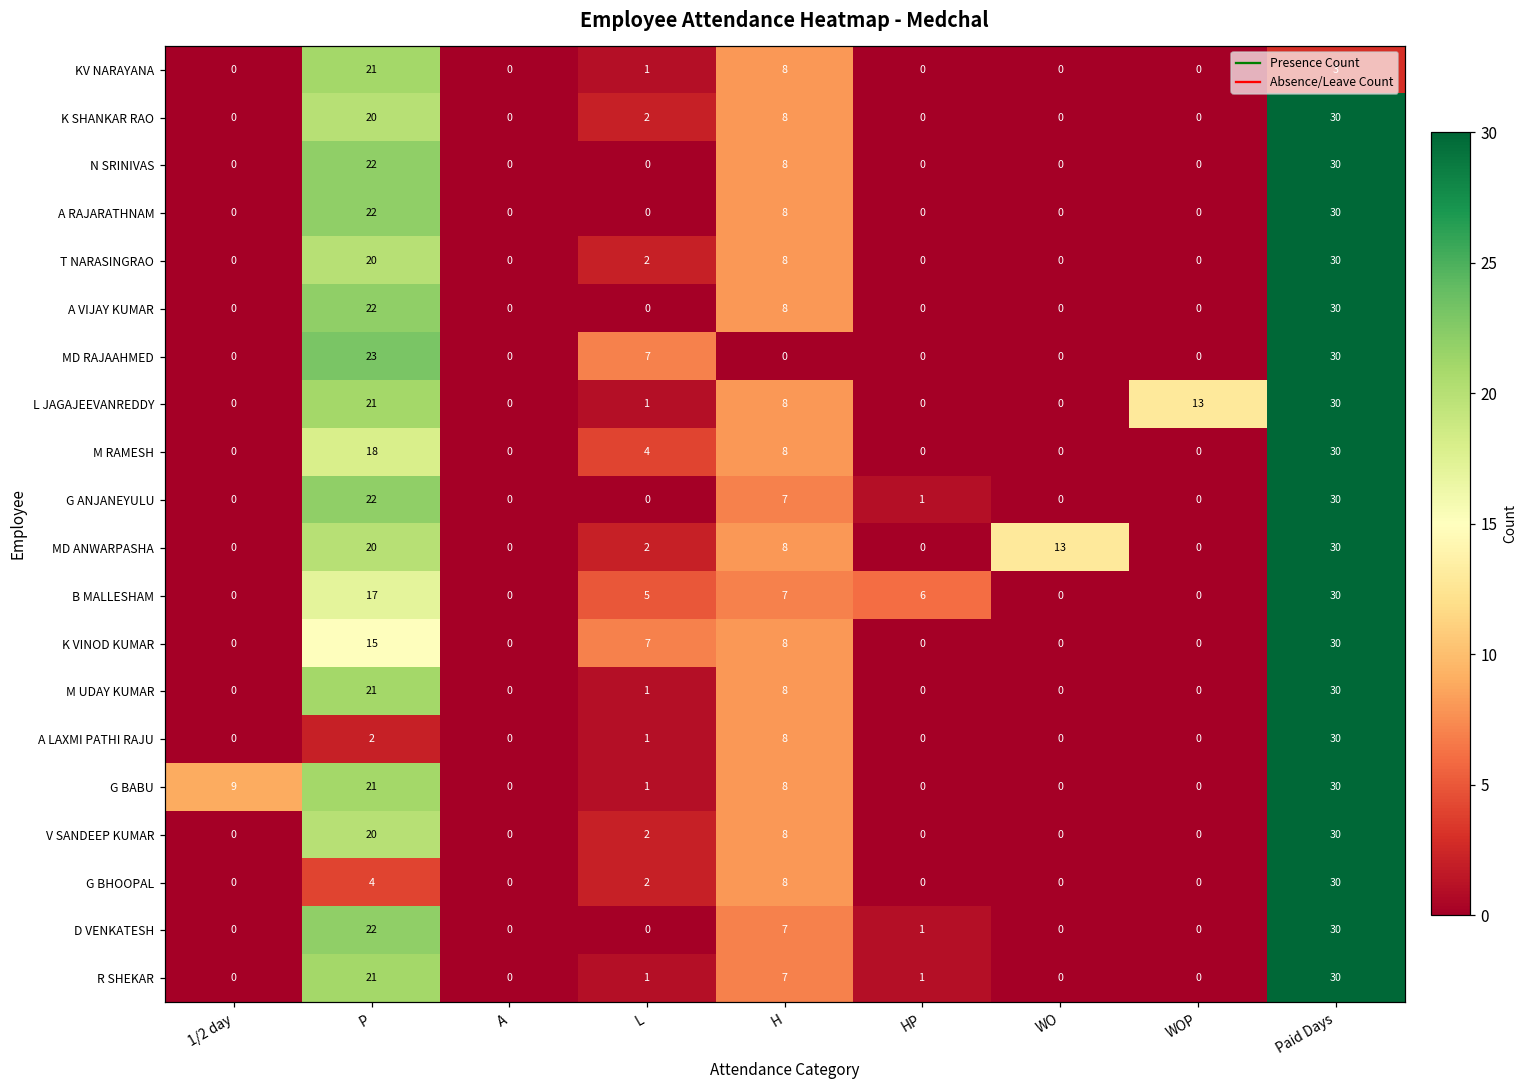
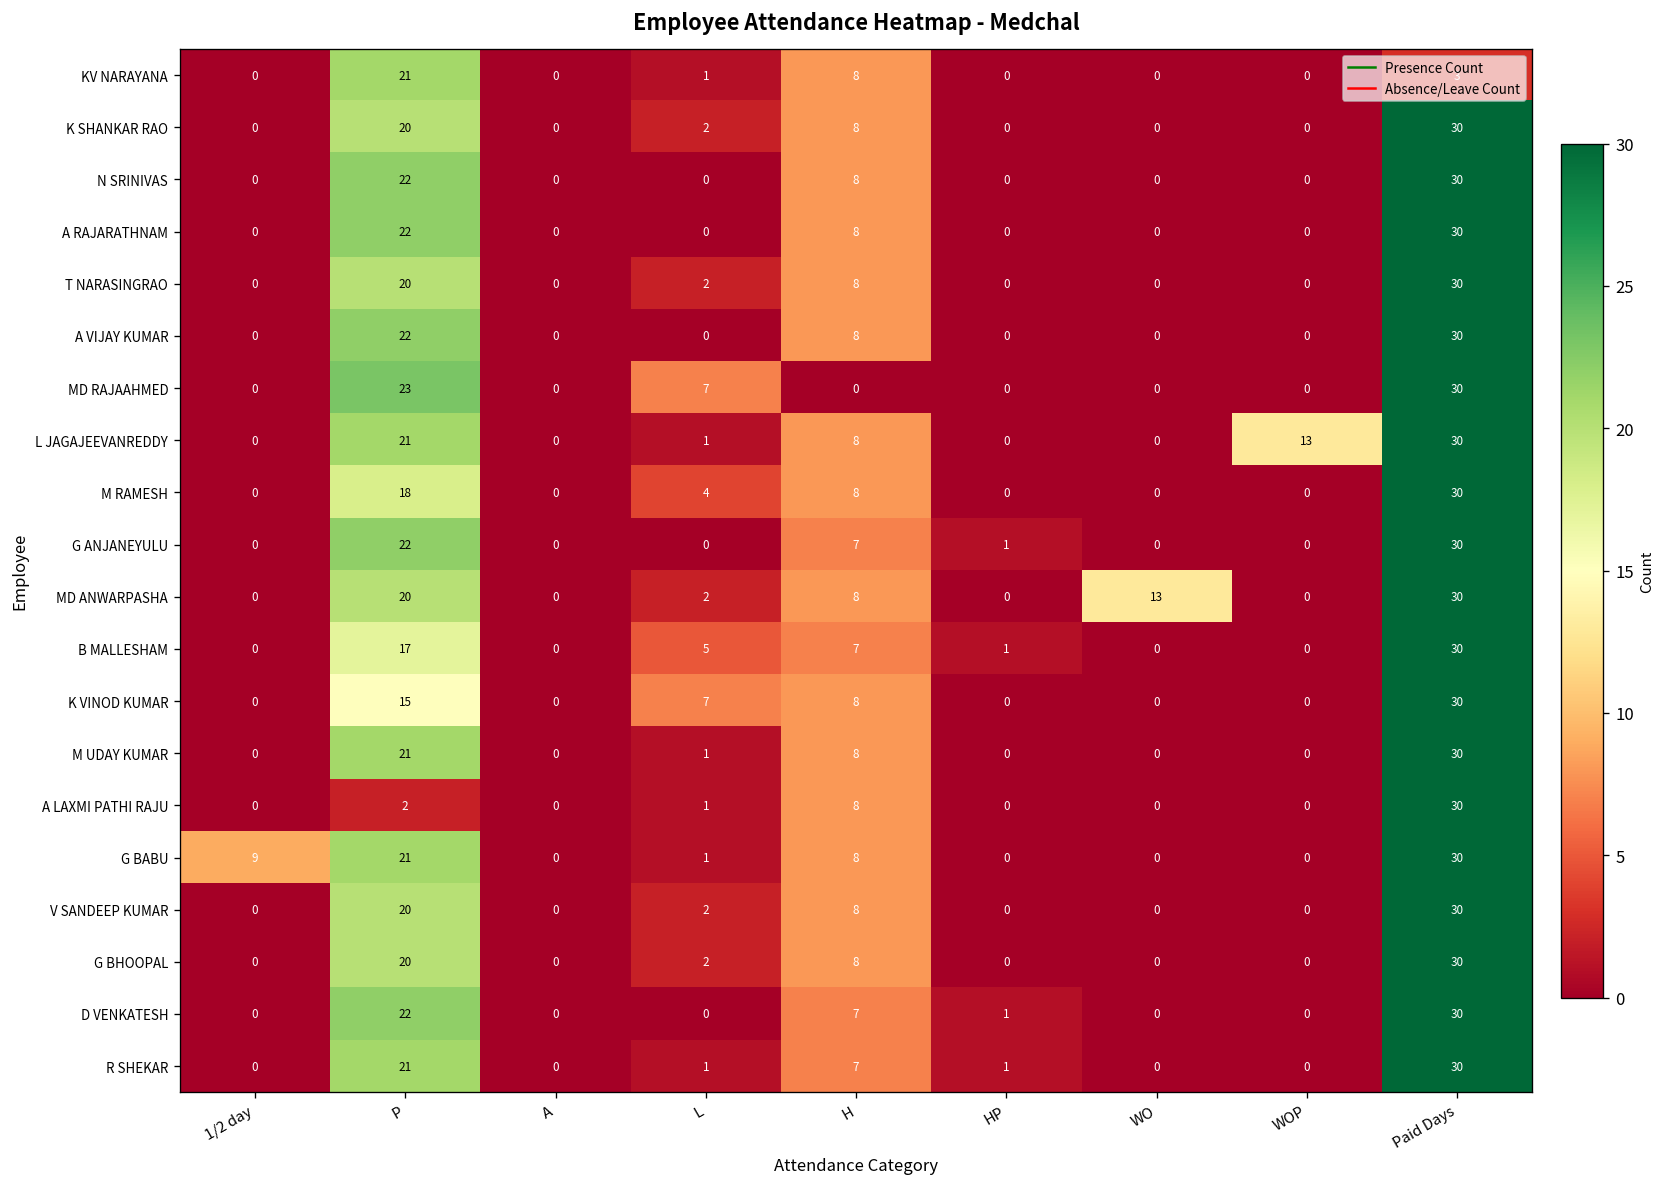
B MALLESHAM, HP: 6 -> 1
G BHOOPAL, P: 4 -> 20
